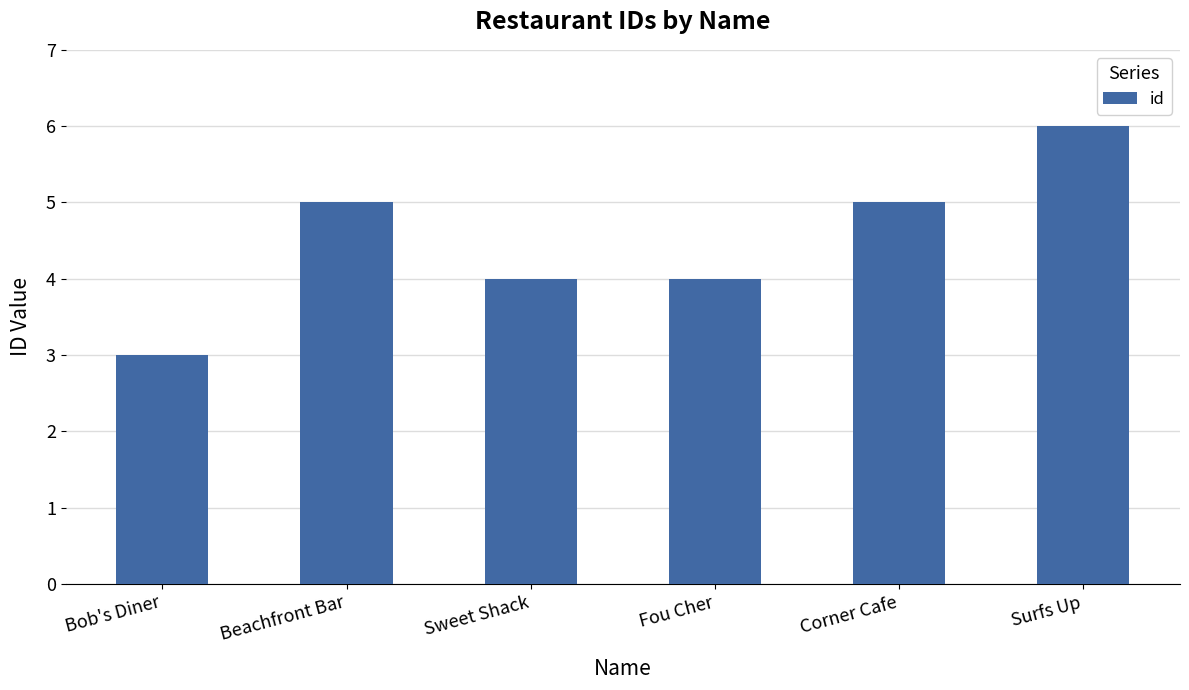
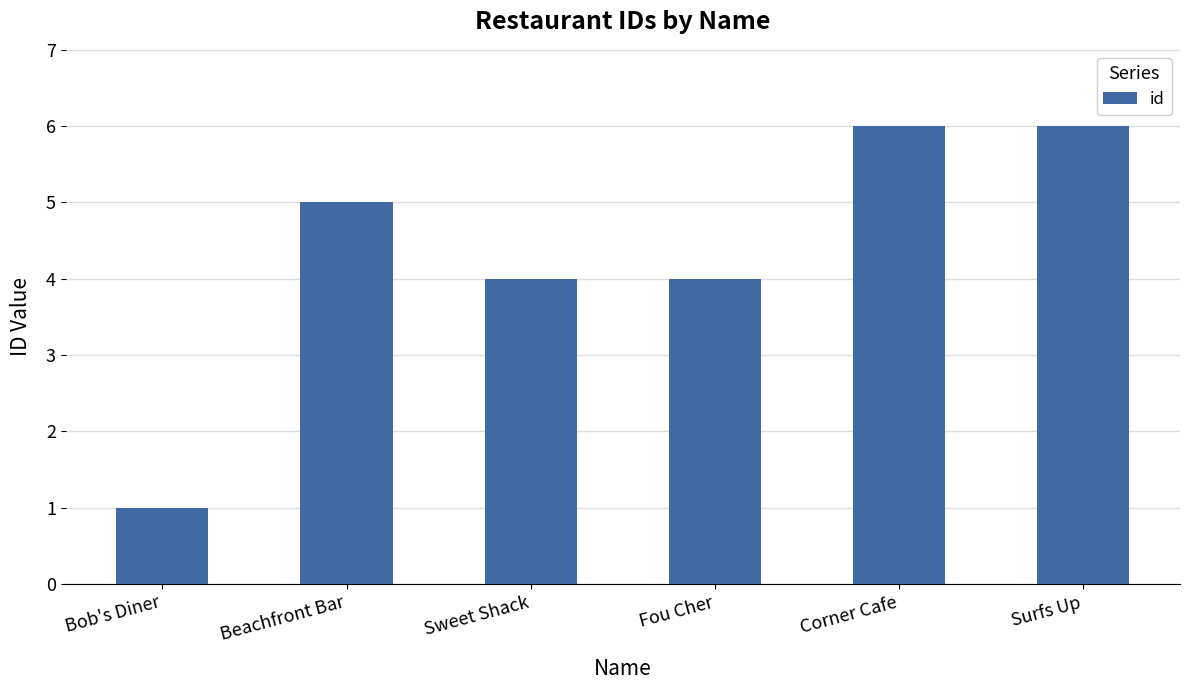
Bob's Diner: 3 -> 1
Corner Cafe: 5 -> 6
